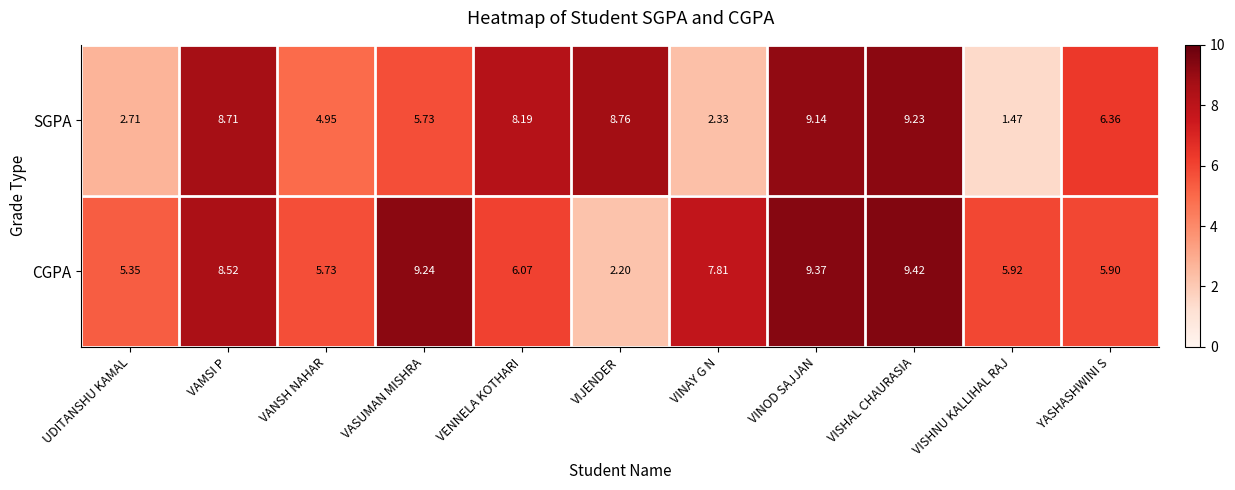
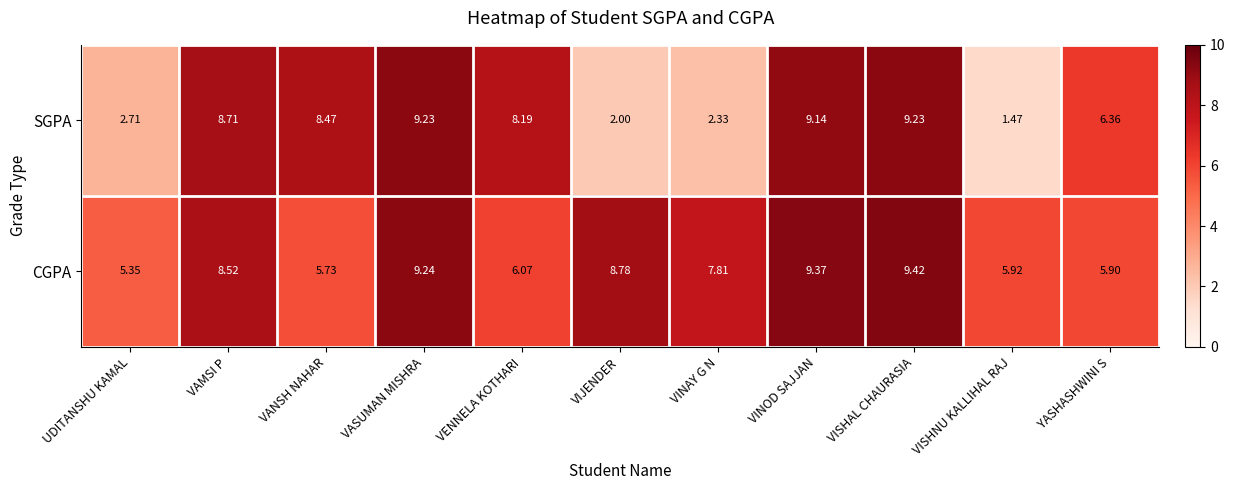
SGPA, VANSH NAHAR: 4.95 -> 8.47
SGPA, VASUMAN MISHRA: 5.73 -> 9.23
SGPA, VIJENDER: 8.76 -> 2.00
CGPA, VIJENDER: 2.20 -> 8.78
